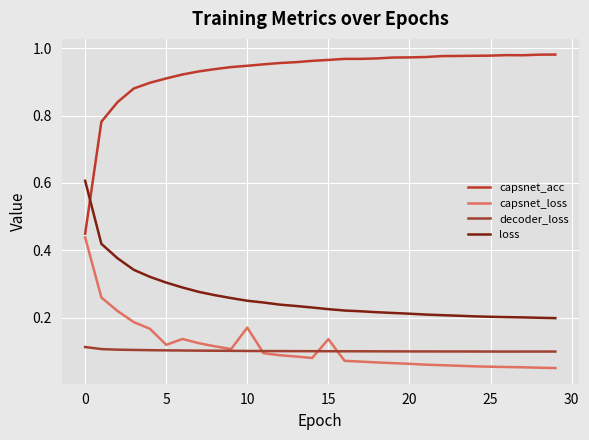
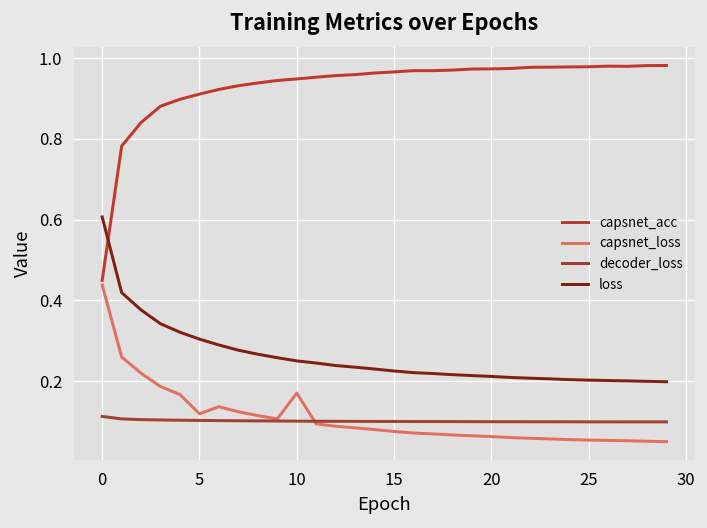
capsnet_loss, 15: 0.14 -> 0.08
